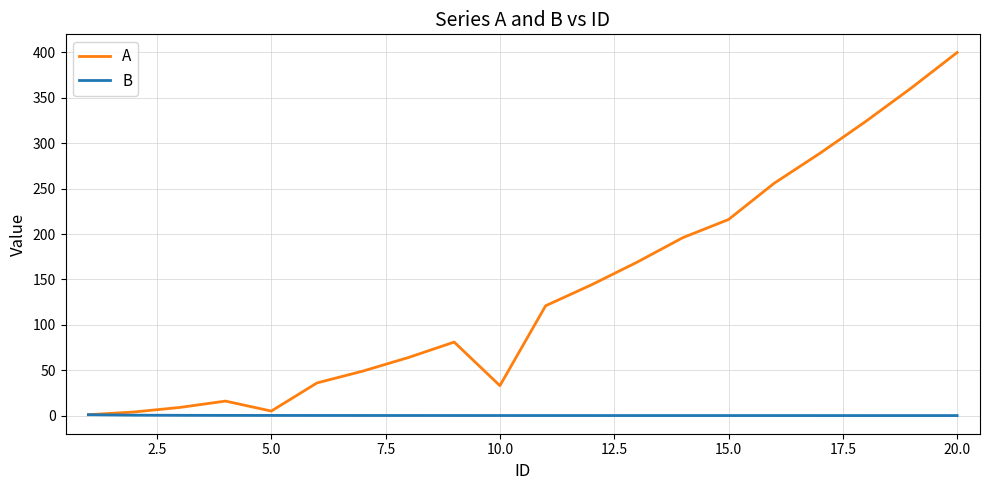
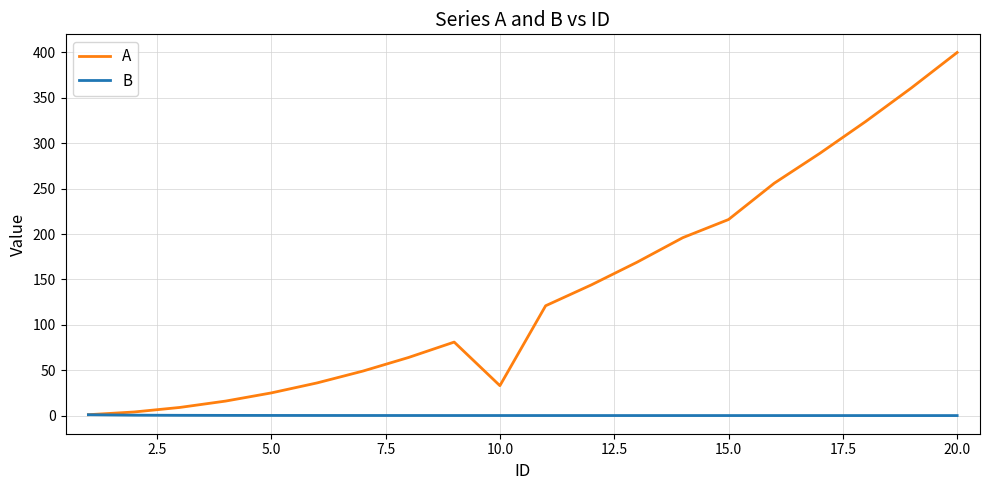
A, 5.0: 10 -> 30
